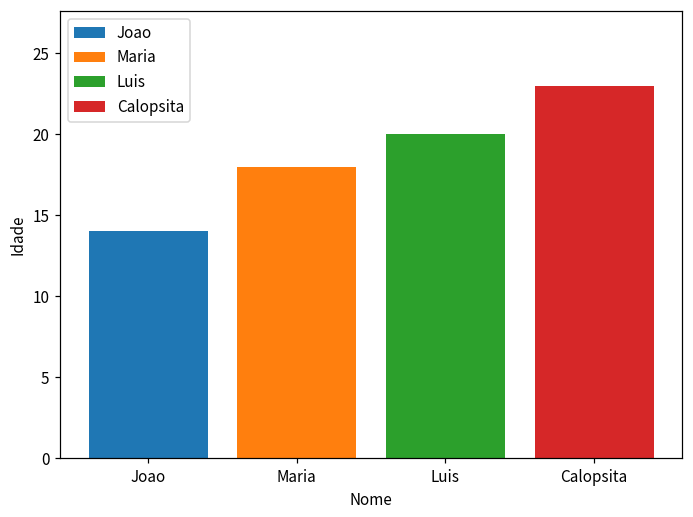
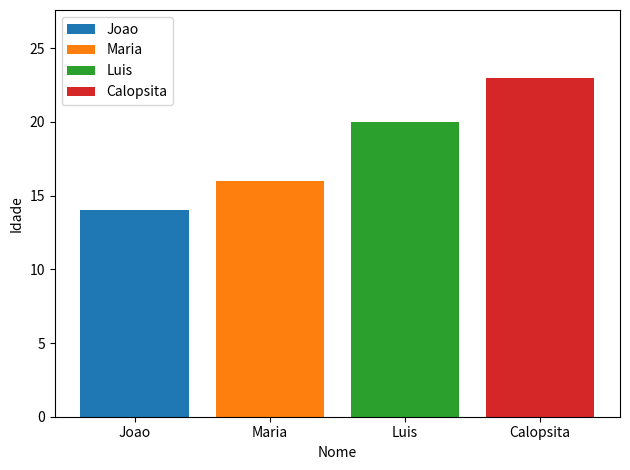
Maria: 18 -> 16
